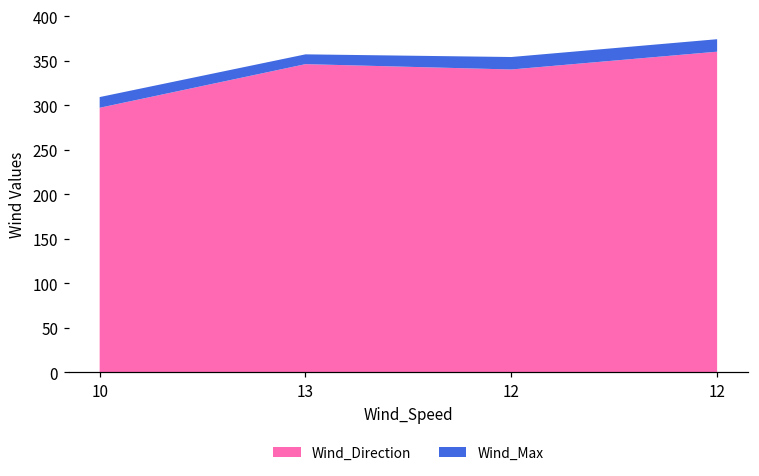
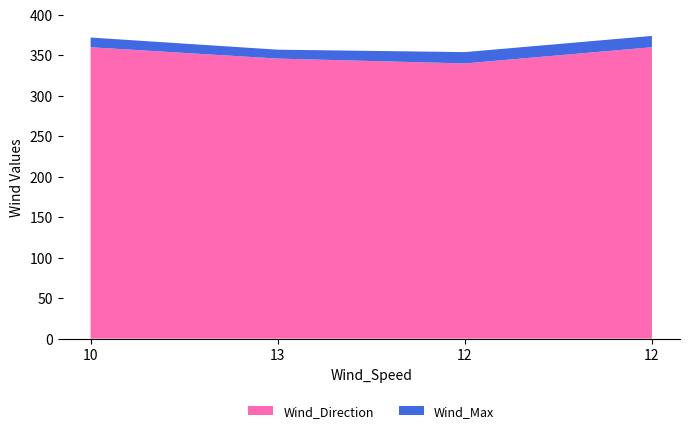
Wind_Direction, 10: 300 -> 360
